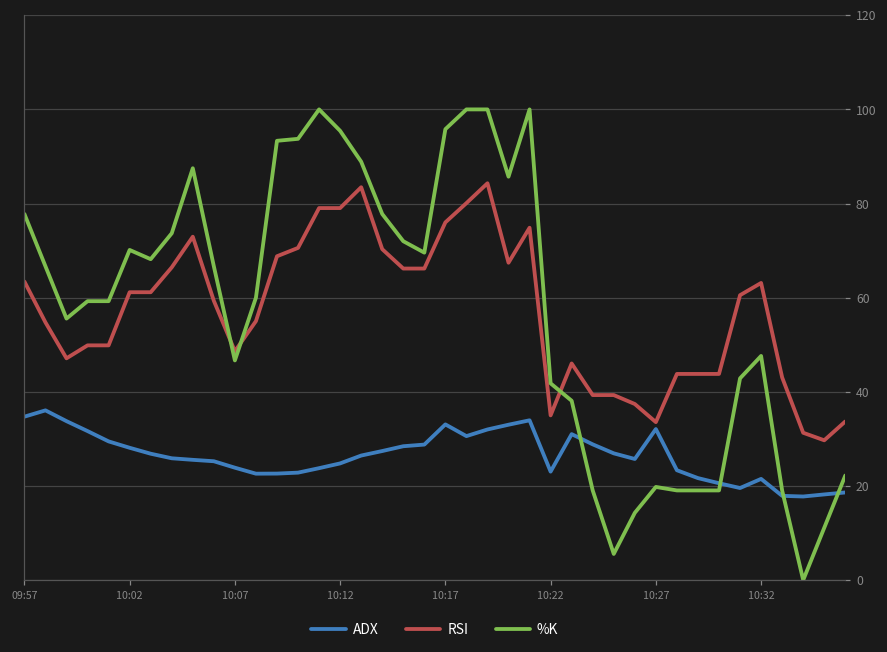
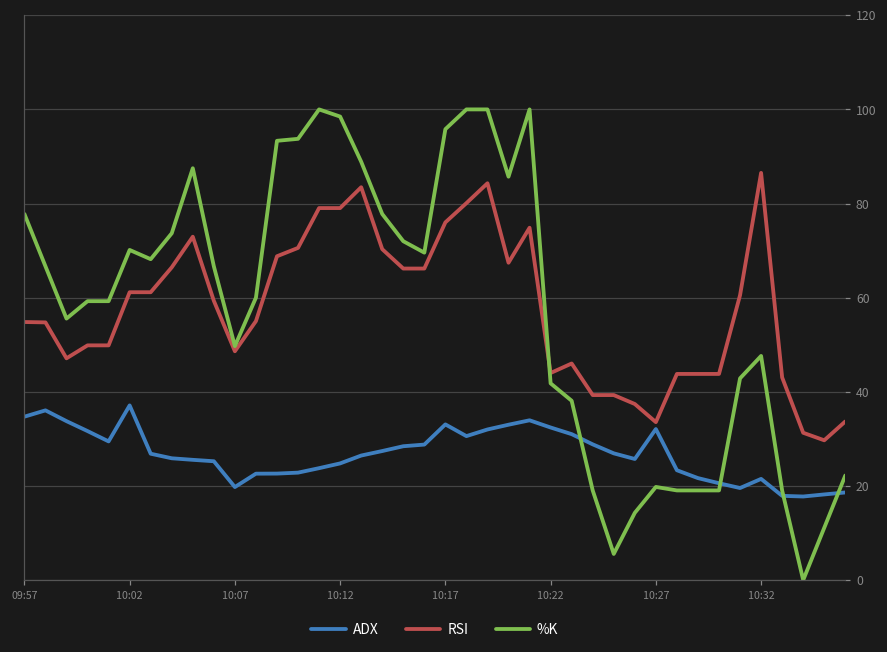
RSI, 09:57: 63 -> 55
ADX, 10:02: 28 -> 37
ADX, 10:07: 24 -> 20
%K, 10:07: 47 -> 50
%K, 10:12: 95 -> 98
ADX, 10:22: 23 -> 32
RSI, 10:22: 35 -> 44
RSI, 10:32: 63 -> 87
